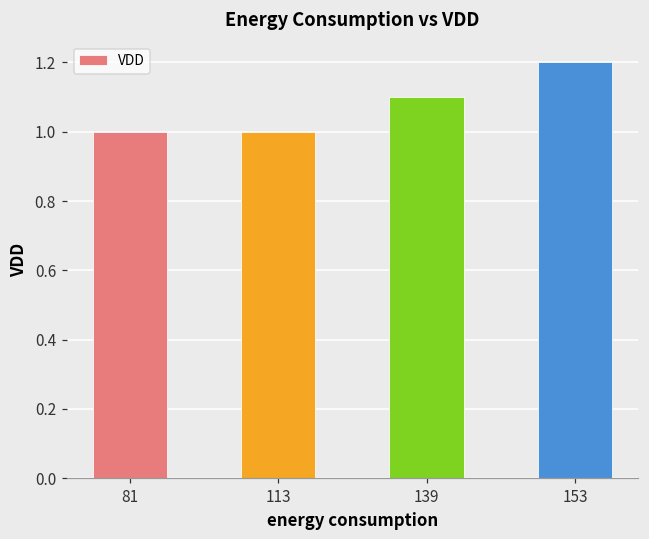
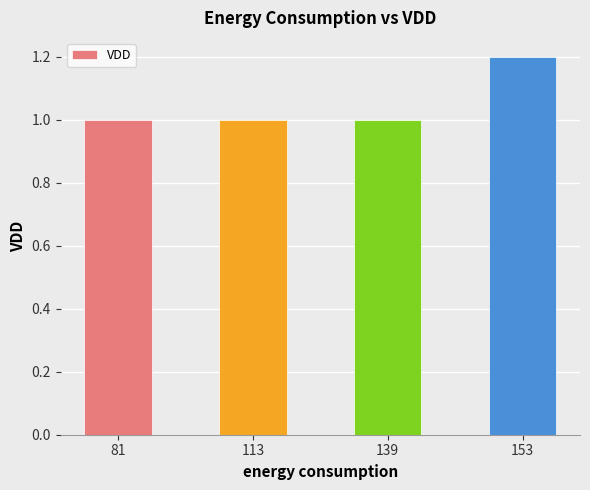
139: 1.1 -> 1.0
